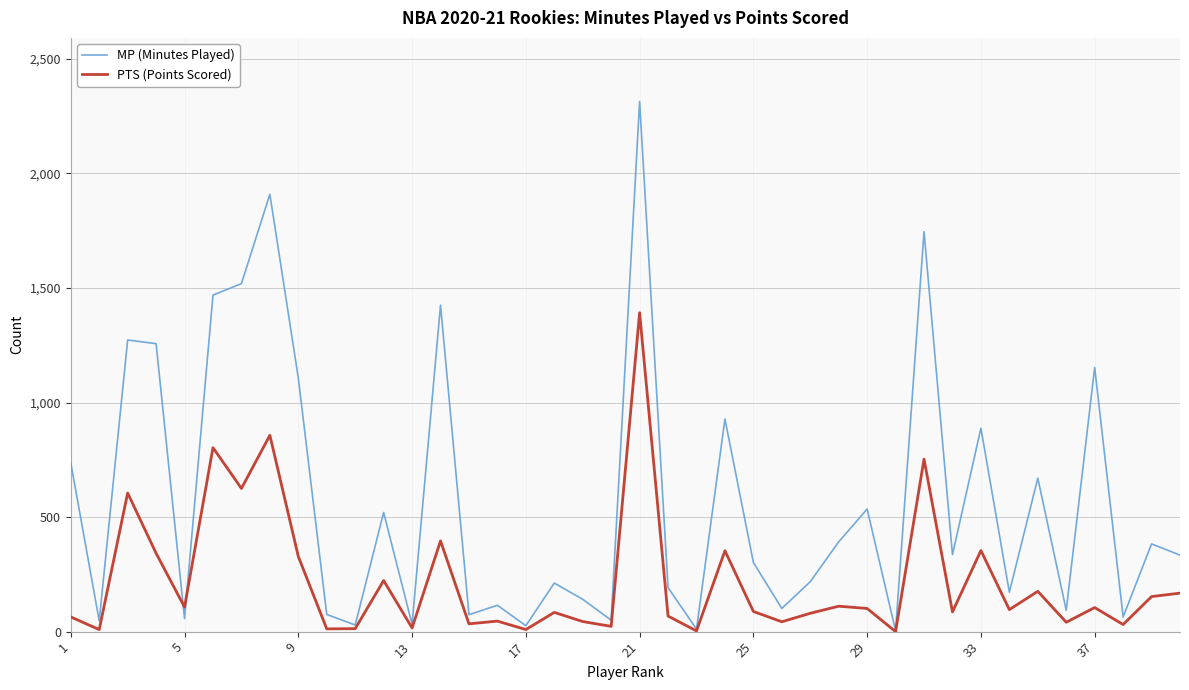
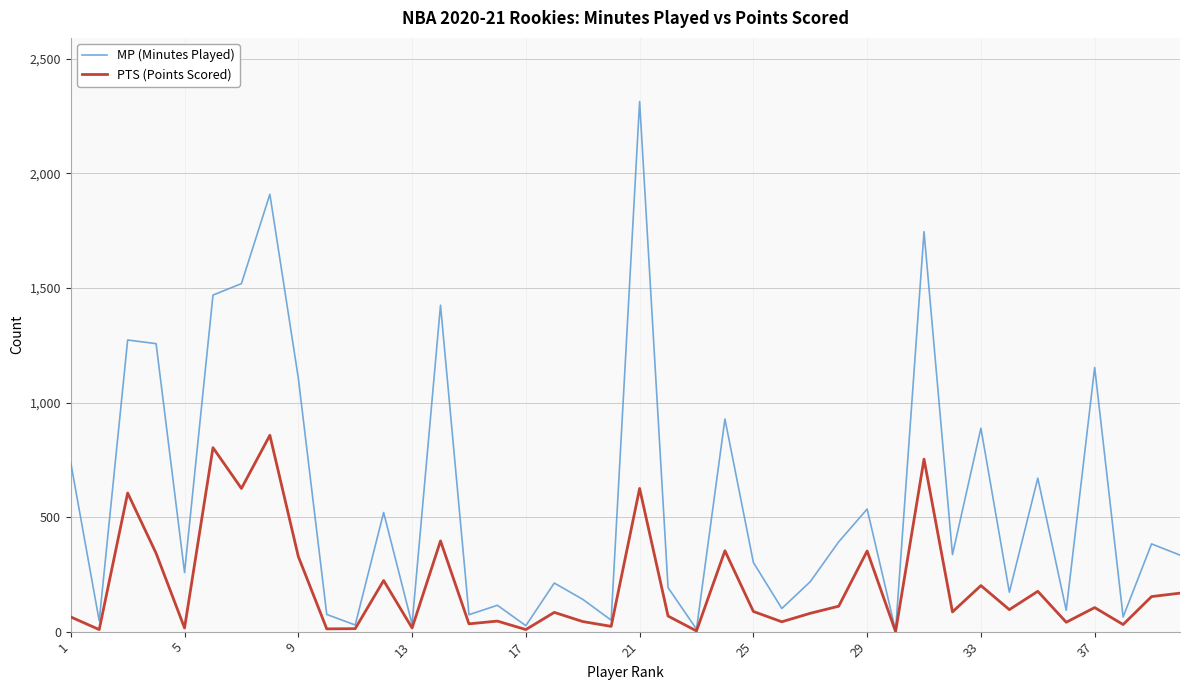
MP (Minutes Played), 5: 60 -> 260
PTS (Points Scored), 5: 110 -> 20
PTS (Points Scored), 21: 1,390 -> 630
PTS (Points Scored), 29: 100 -> 350
PTS (Points Scored), 33: 350 -> 200
